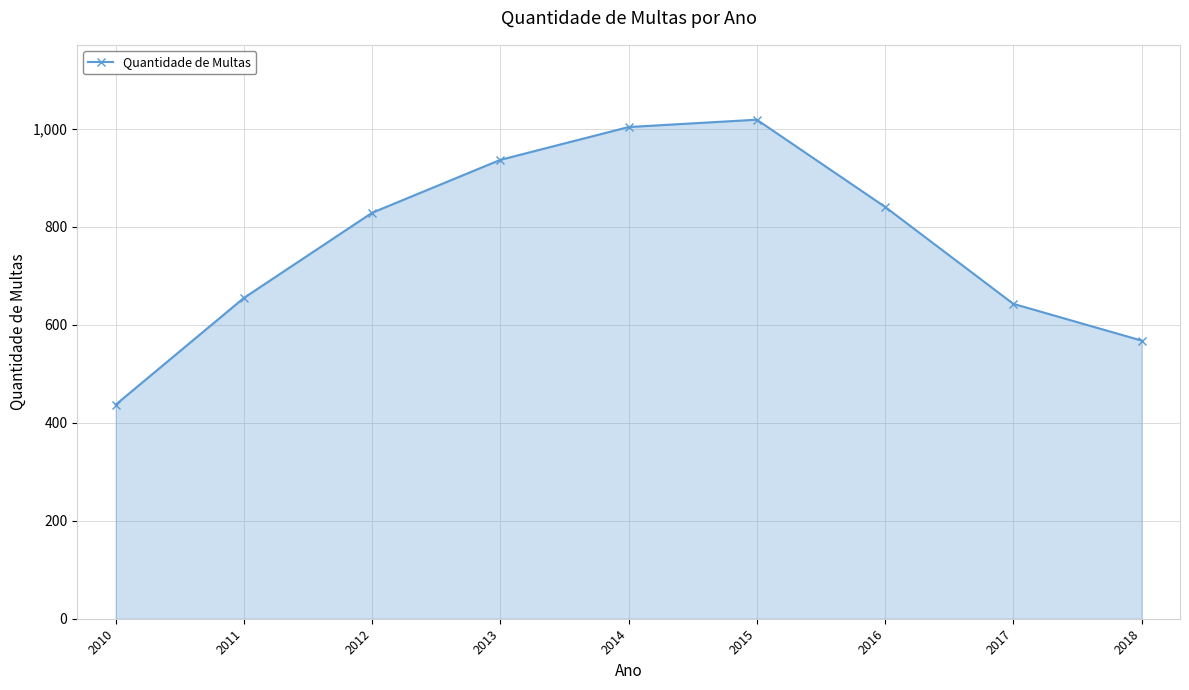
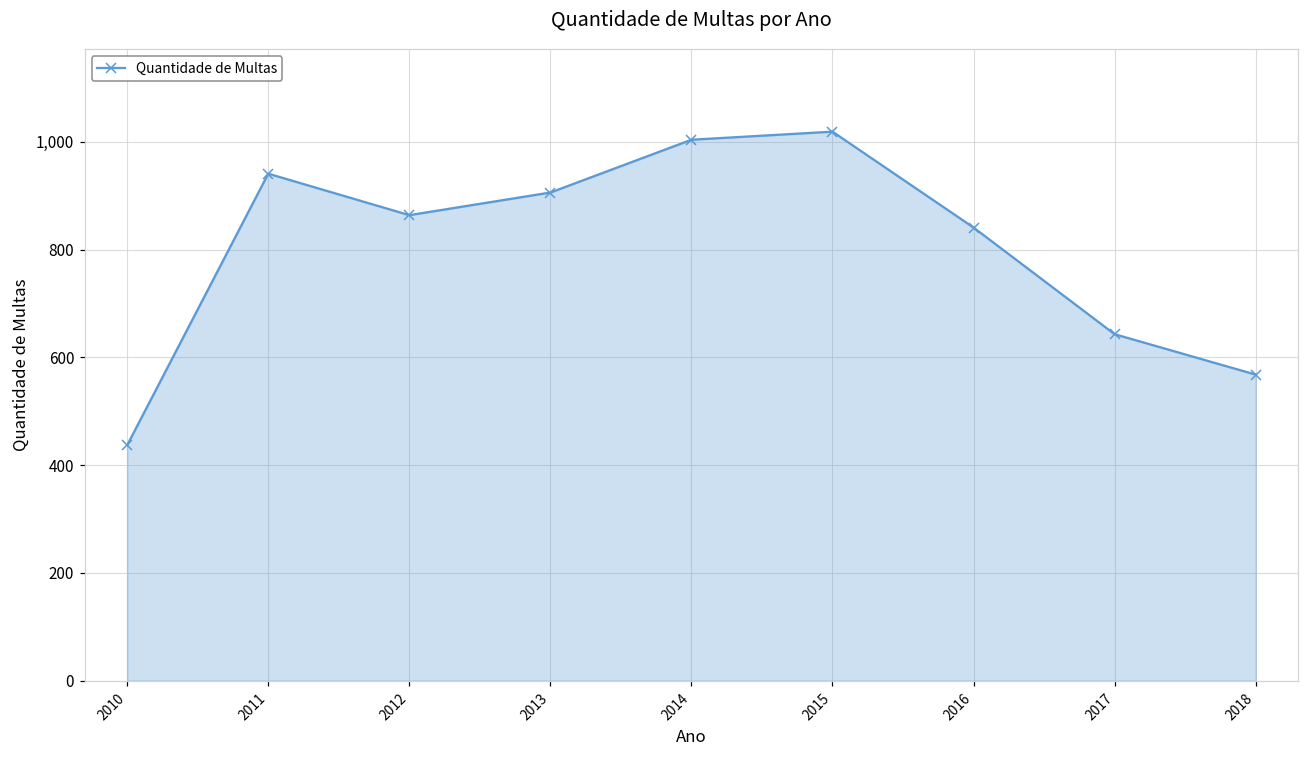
2011: 660 -> 940
2012: 830 -> 860
2013: 940 -> 910
